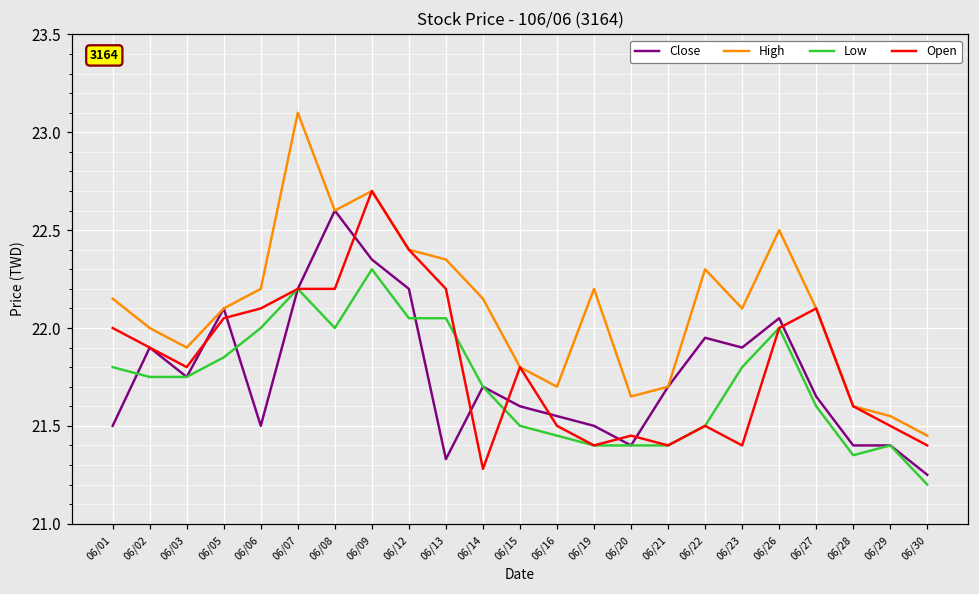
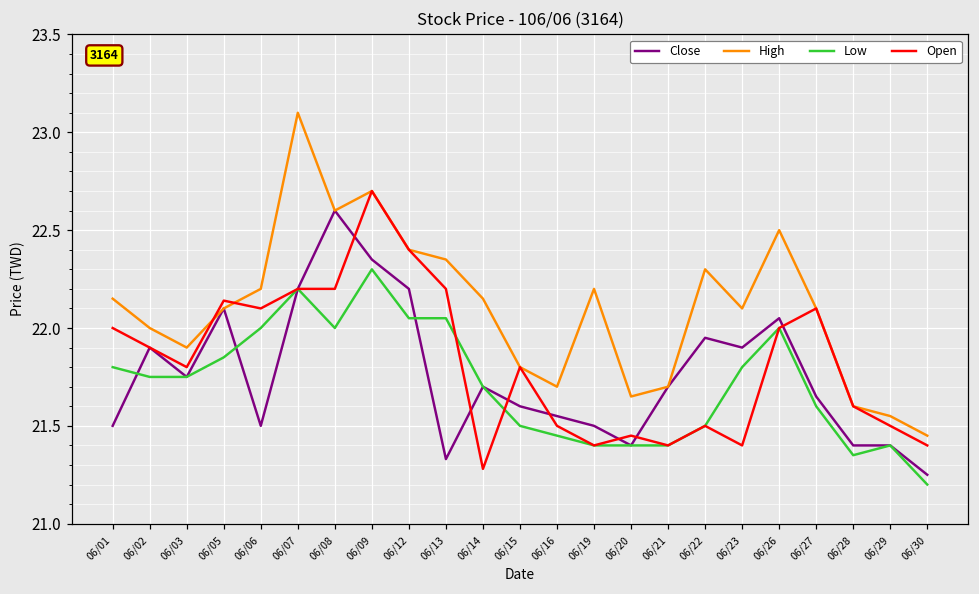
Open, 06/05: 22.05 -> 22.14
